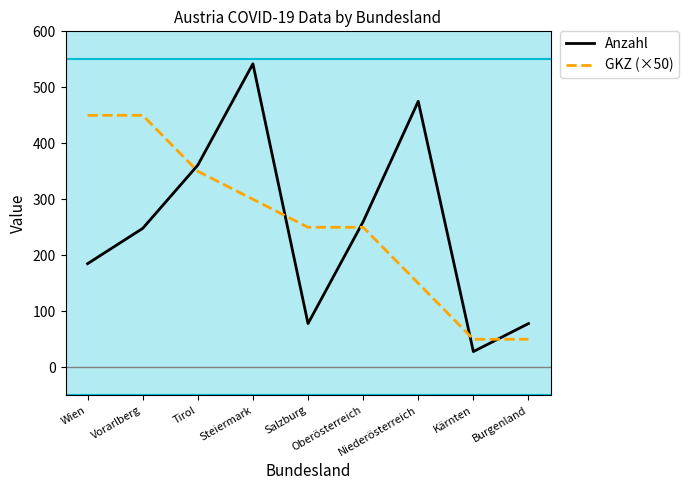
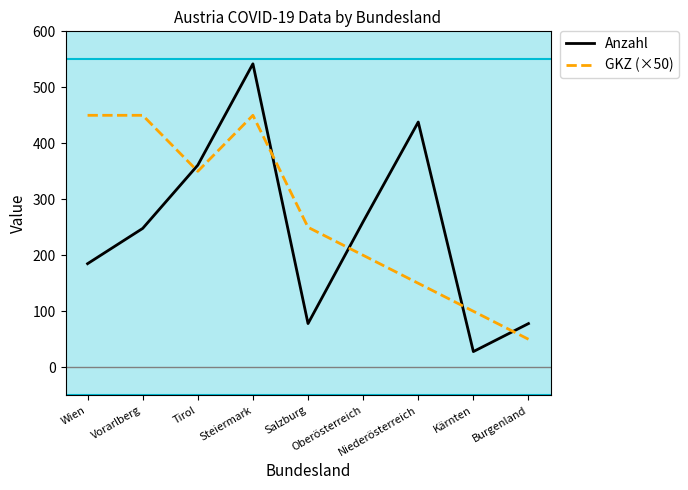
GKZ (×50), Steiermark: 300 -> 450
GKZ (×50), Oberösterreich: 250 -> 200
Anzahl, Niederösterreich: 480 -> 440
GKZ (×50), Kärnten: 50 -> 100
